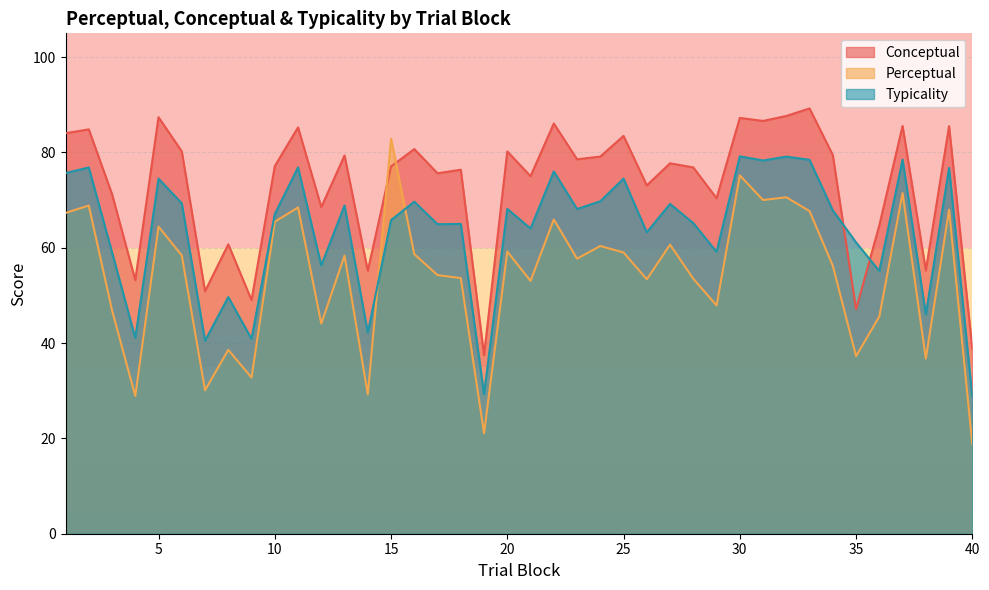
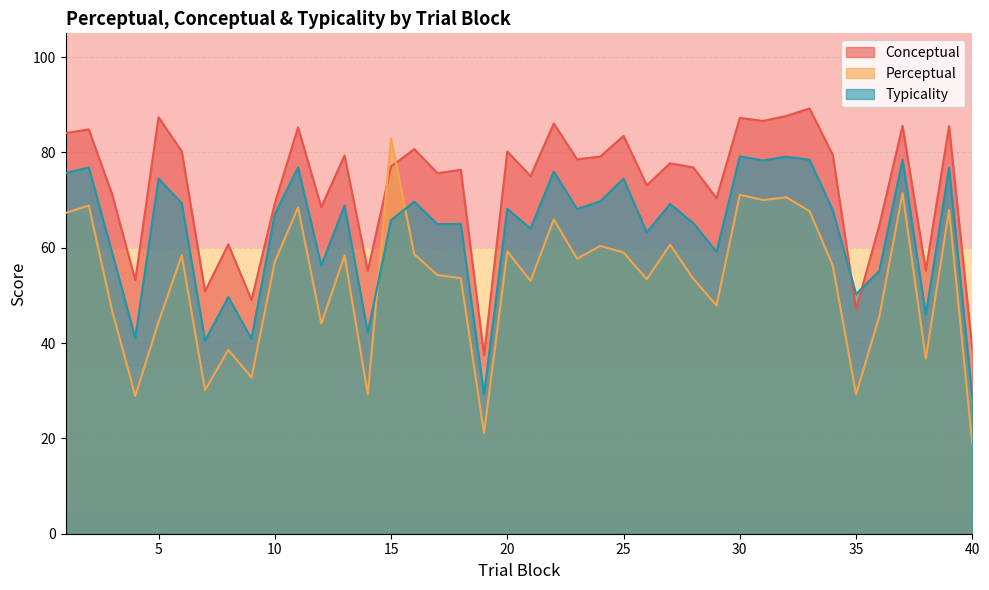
Perceptual, 5: 64 -> 44
Conceptual, 10: 77 -> 69
Perceptual, 10: 65 -> 57
Perceptual, 30: 75 -> 71
Perceptual, 35: 37 -> 29
Typicality, 35: 61 -> 50
